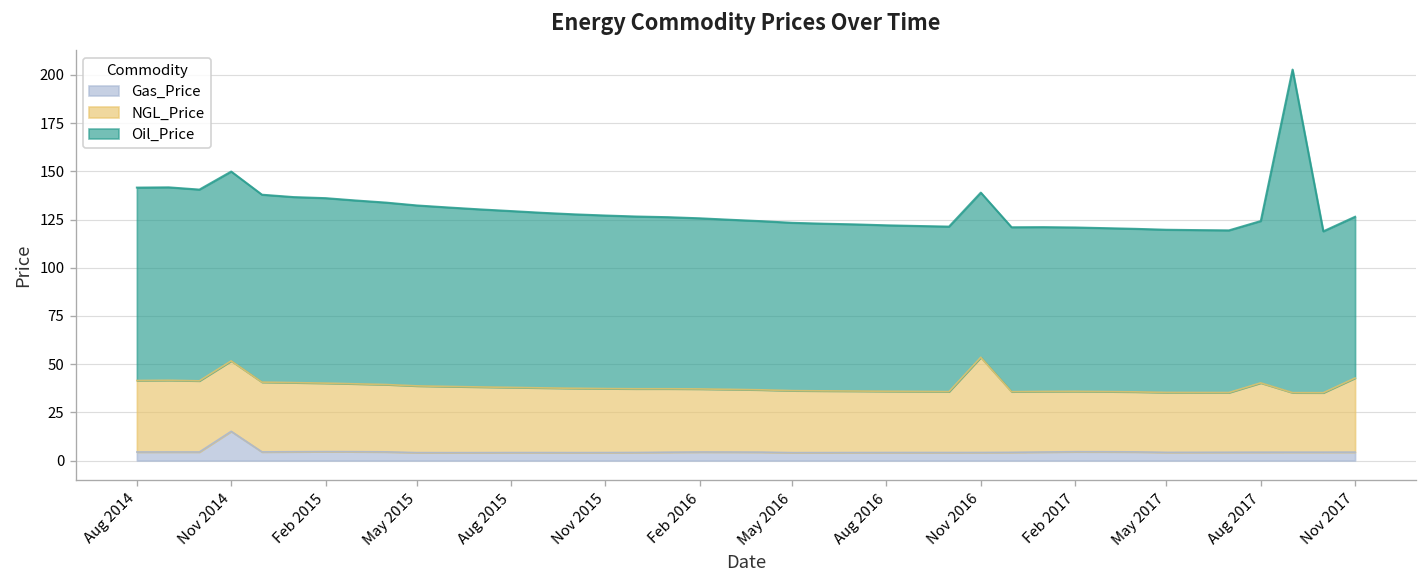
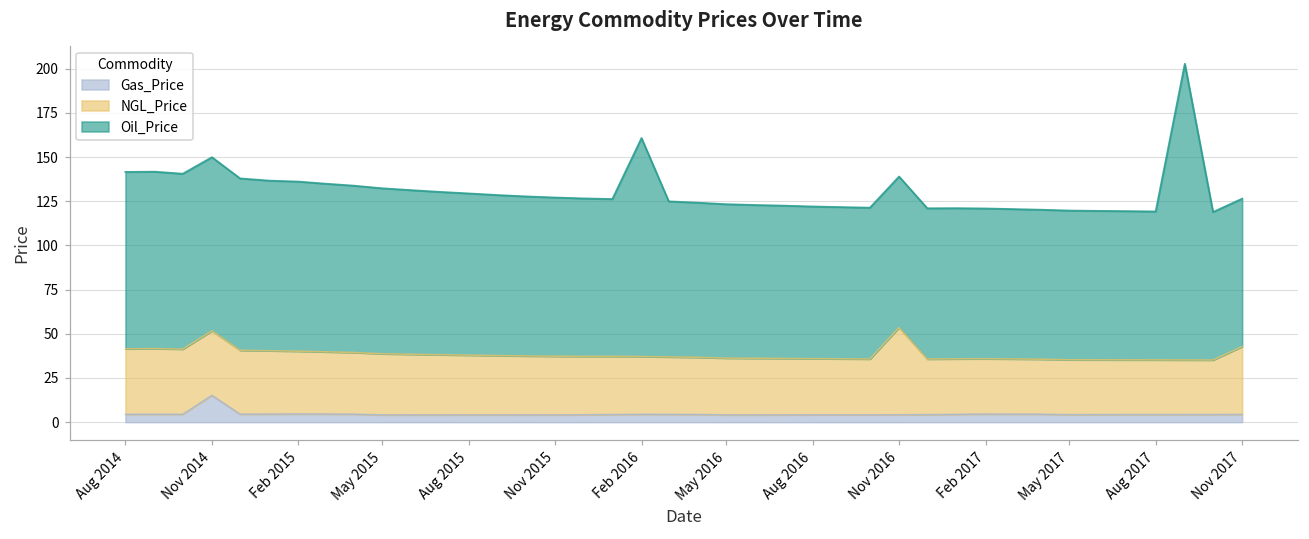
Oil_Price, Feb 2016: 89 -> 124
NGL_Price, Aug 2017: 36 -> 31
